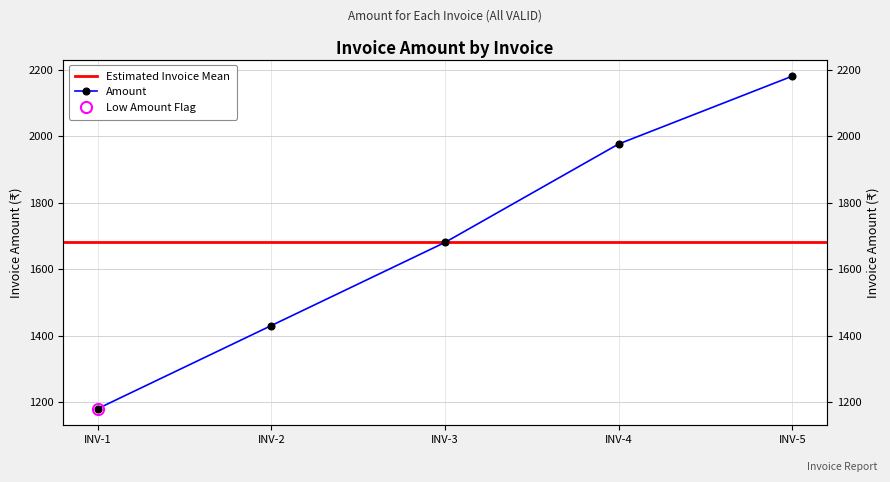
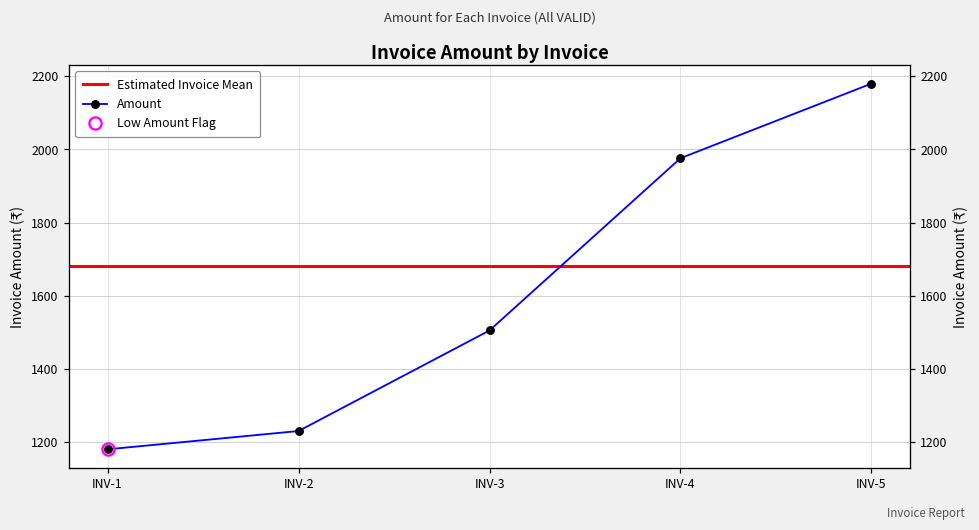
Amount, INV-2: 1430 -> 1230
Amount, INV-3: 1680 -> 1510
